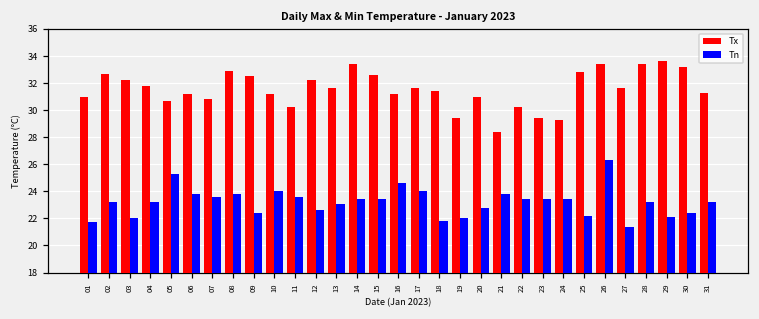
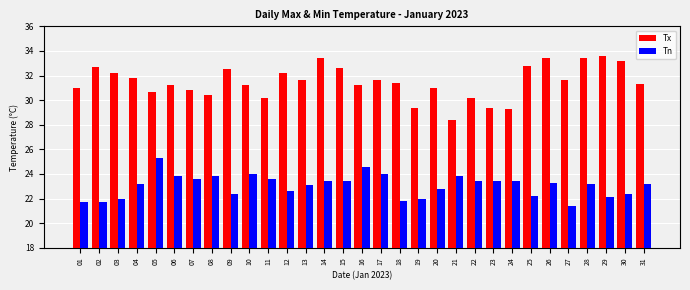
Tn, 02: 23.2 -> 21.7
Tx, 08: 32.9 -> 30.4
Tn, 26: 26.3 -> 23.3
